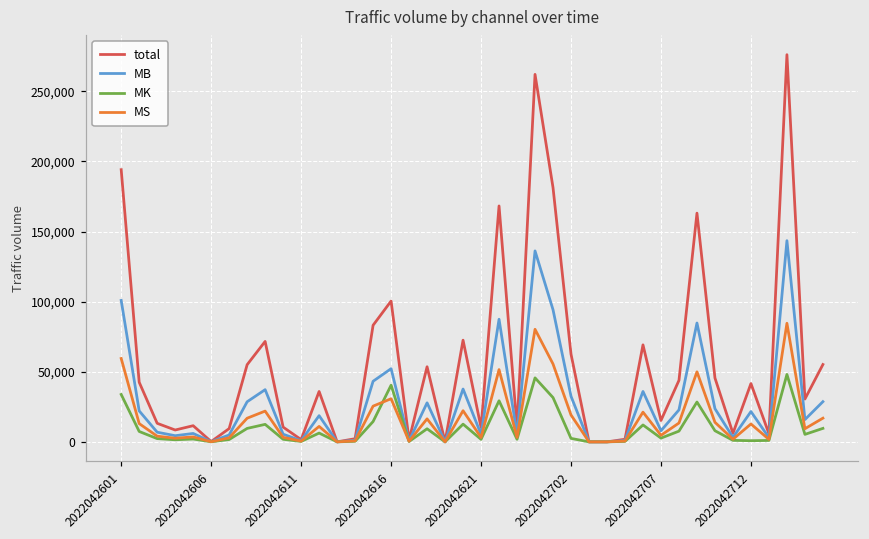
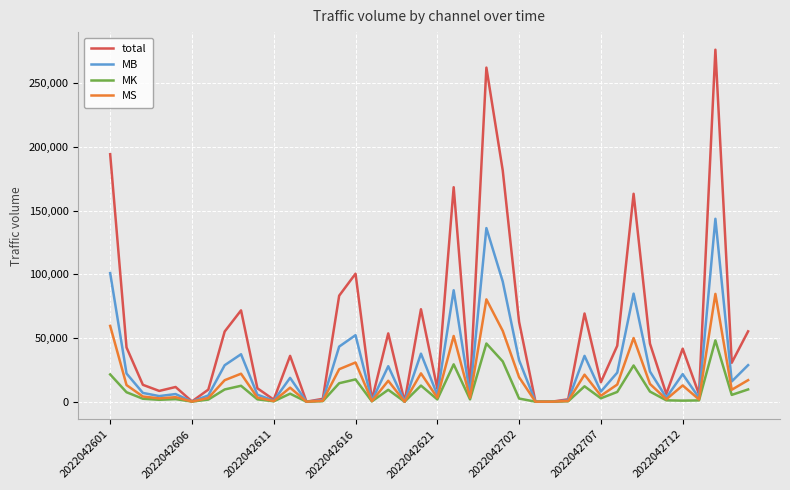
MK, 2022042601: 34,000 -> 21,000
MK, 2022042616: 40,000 -> 17,000
